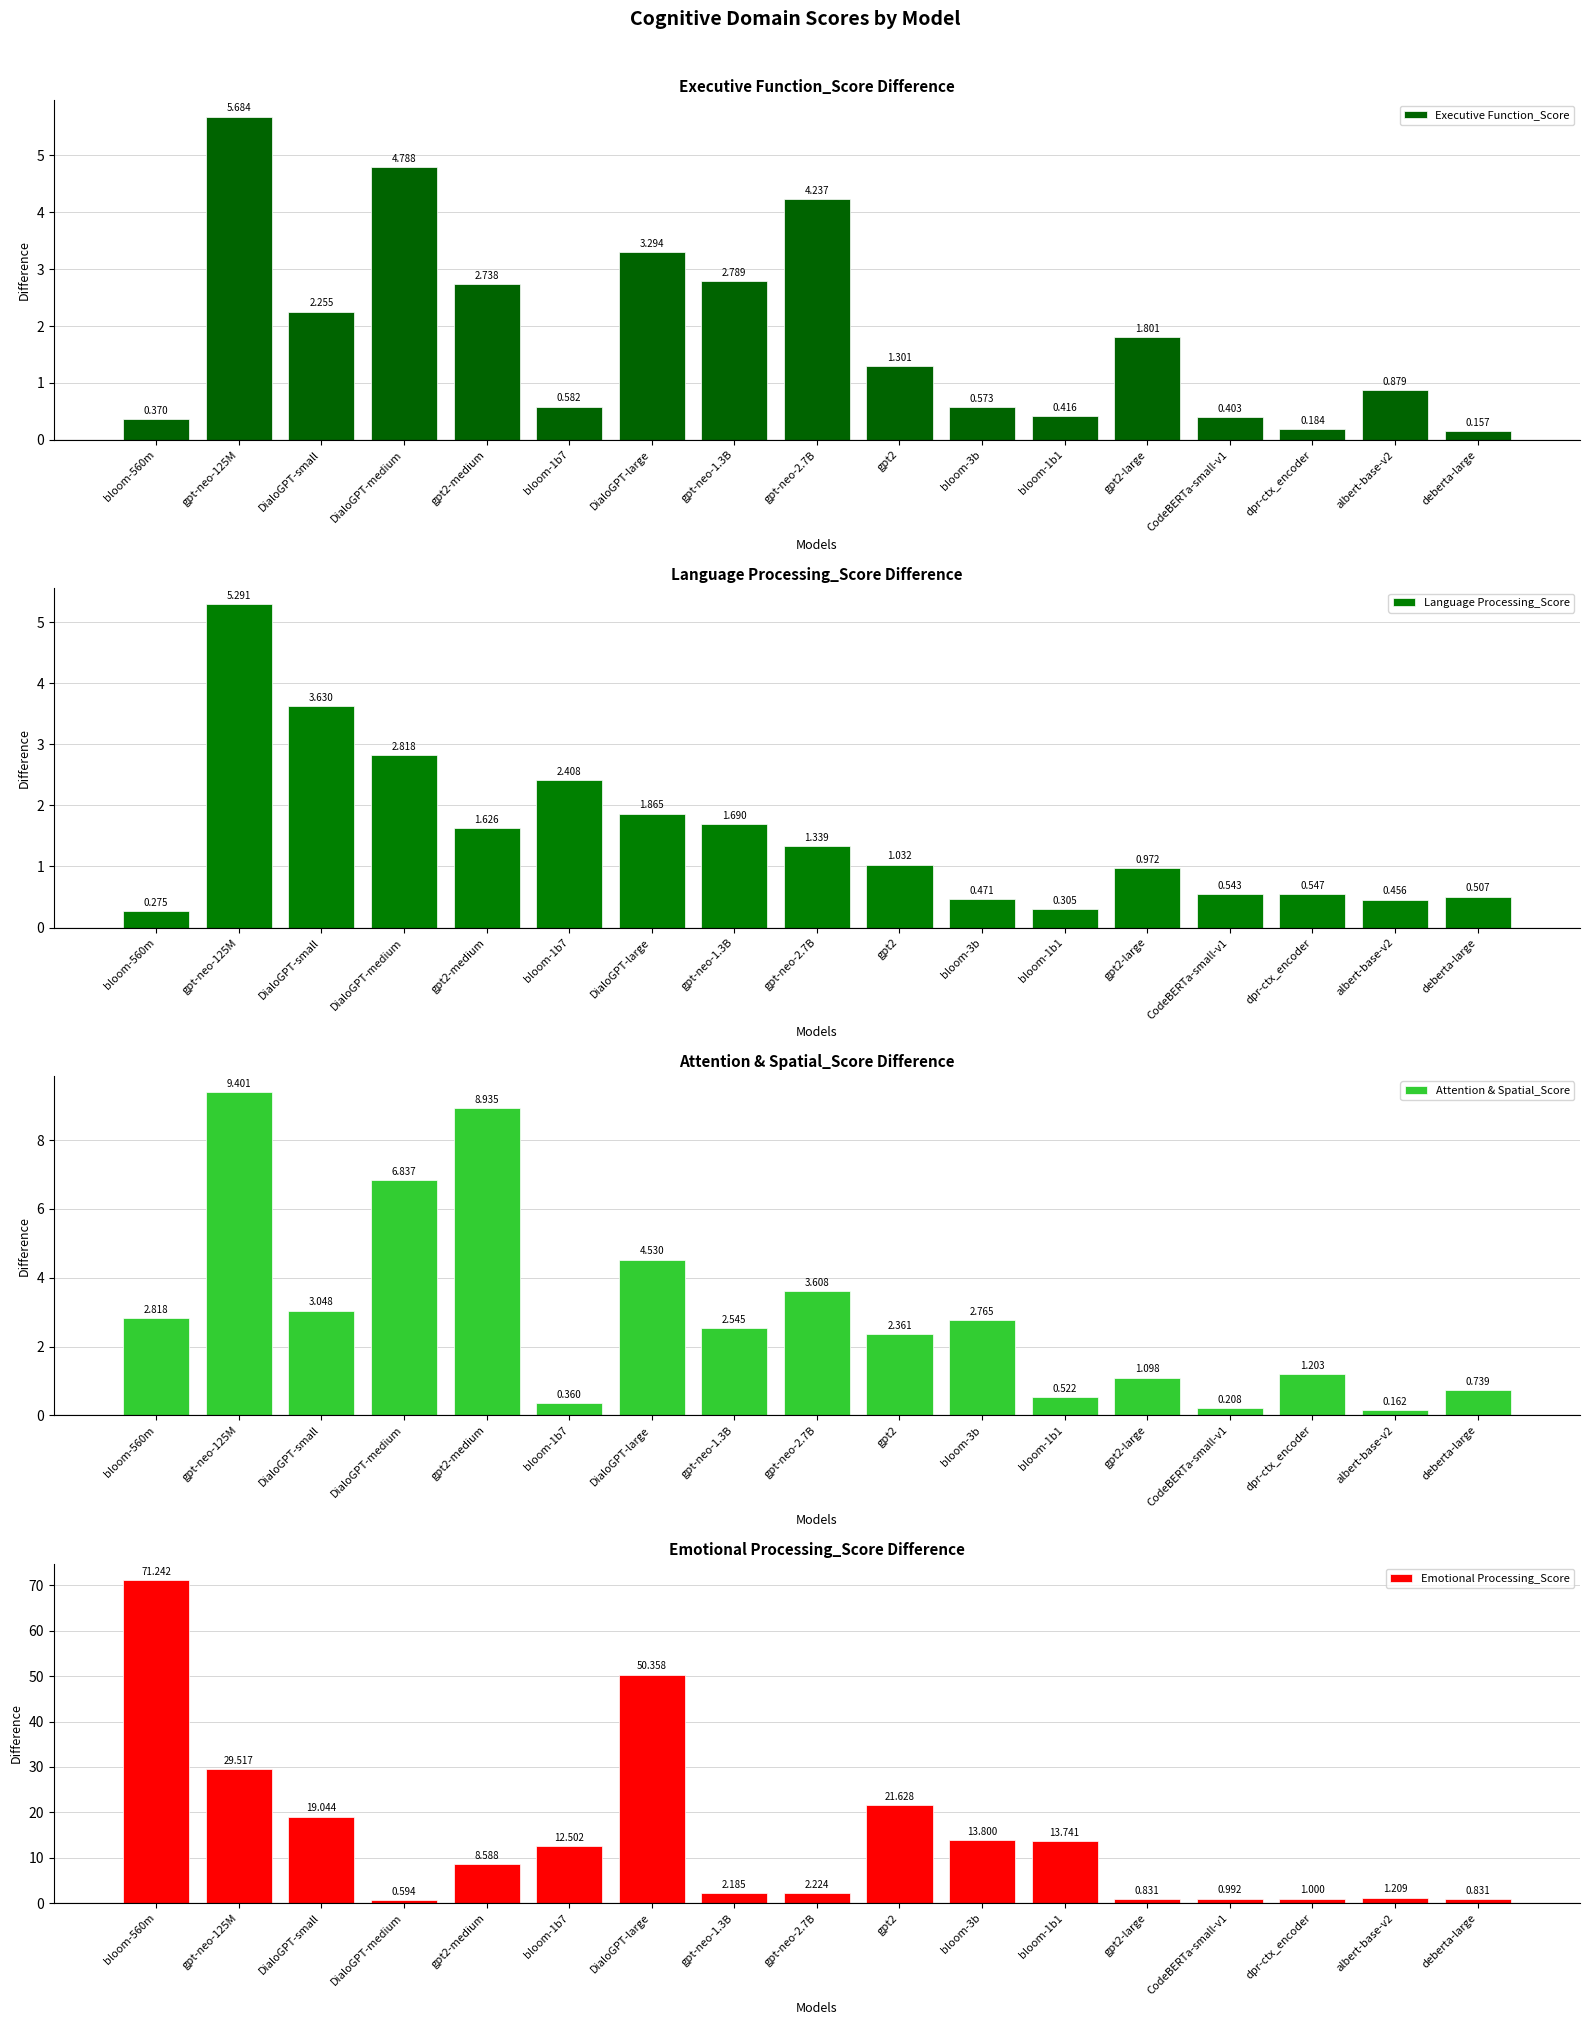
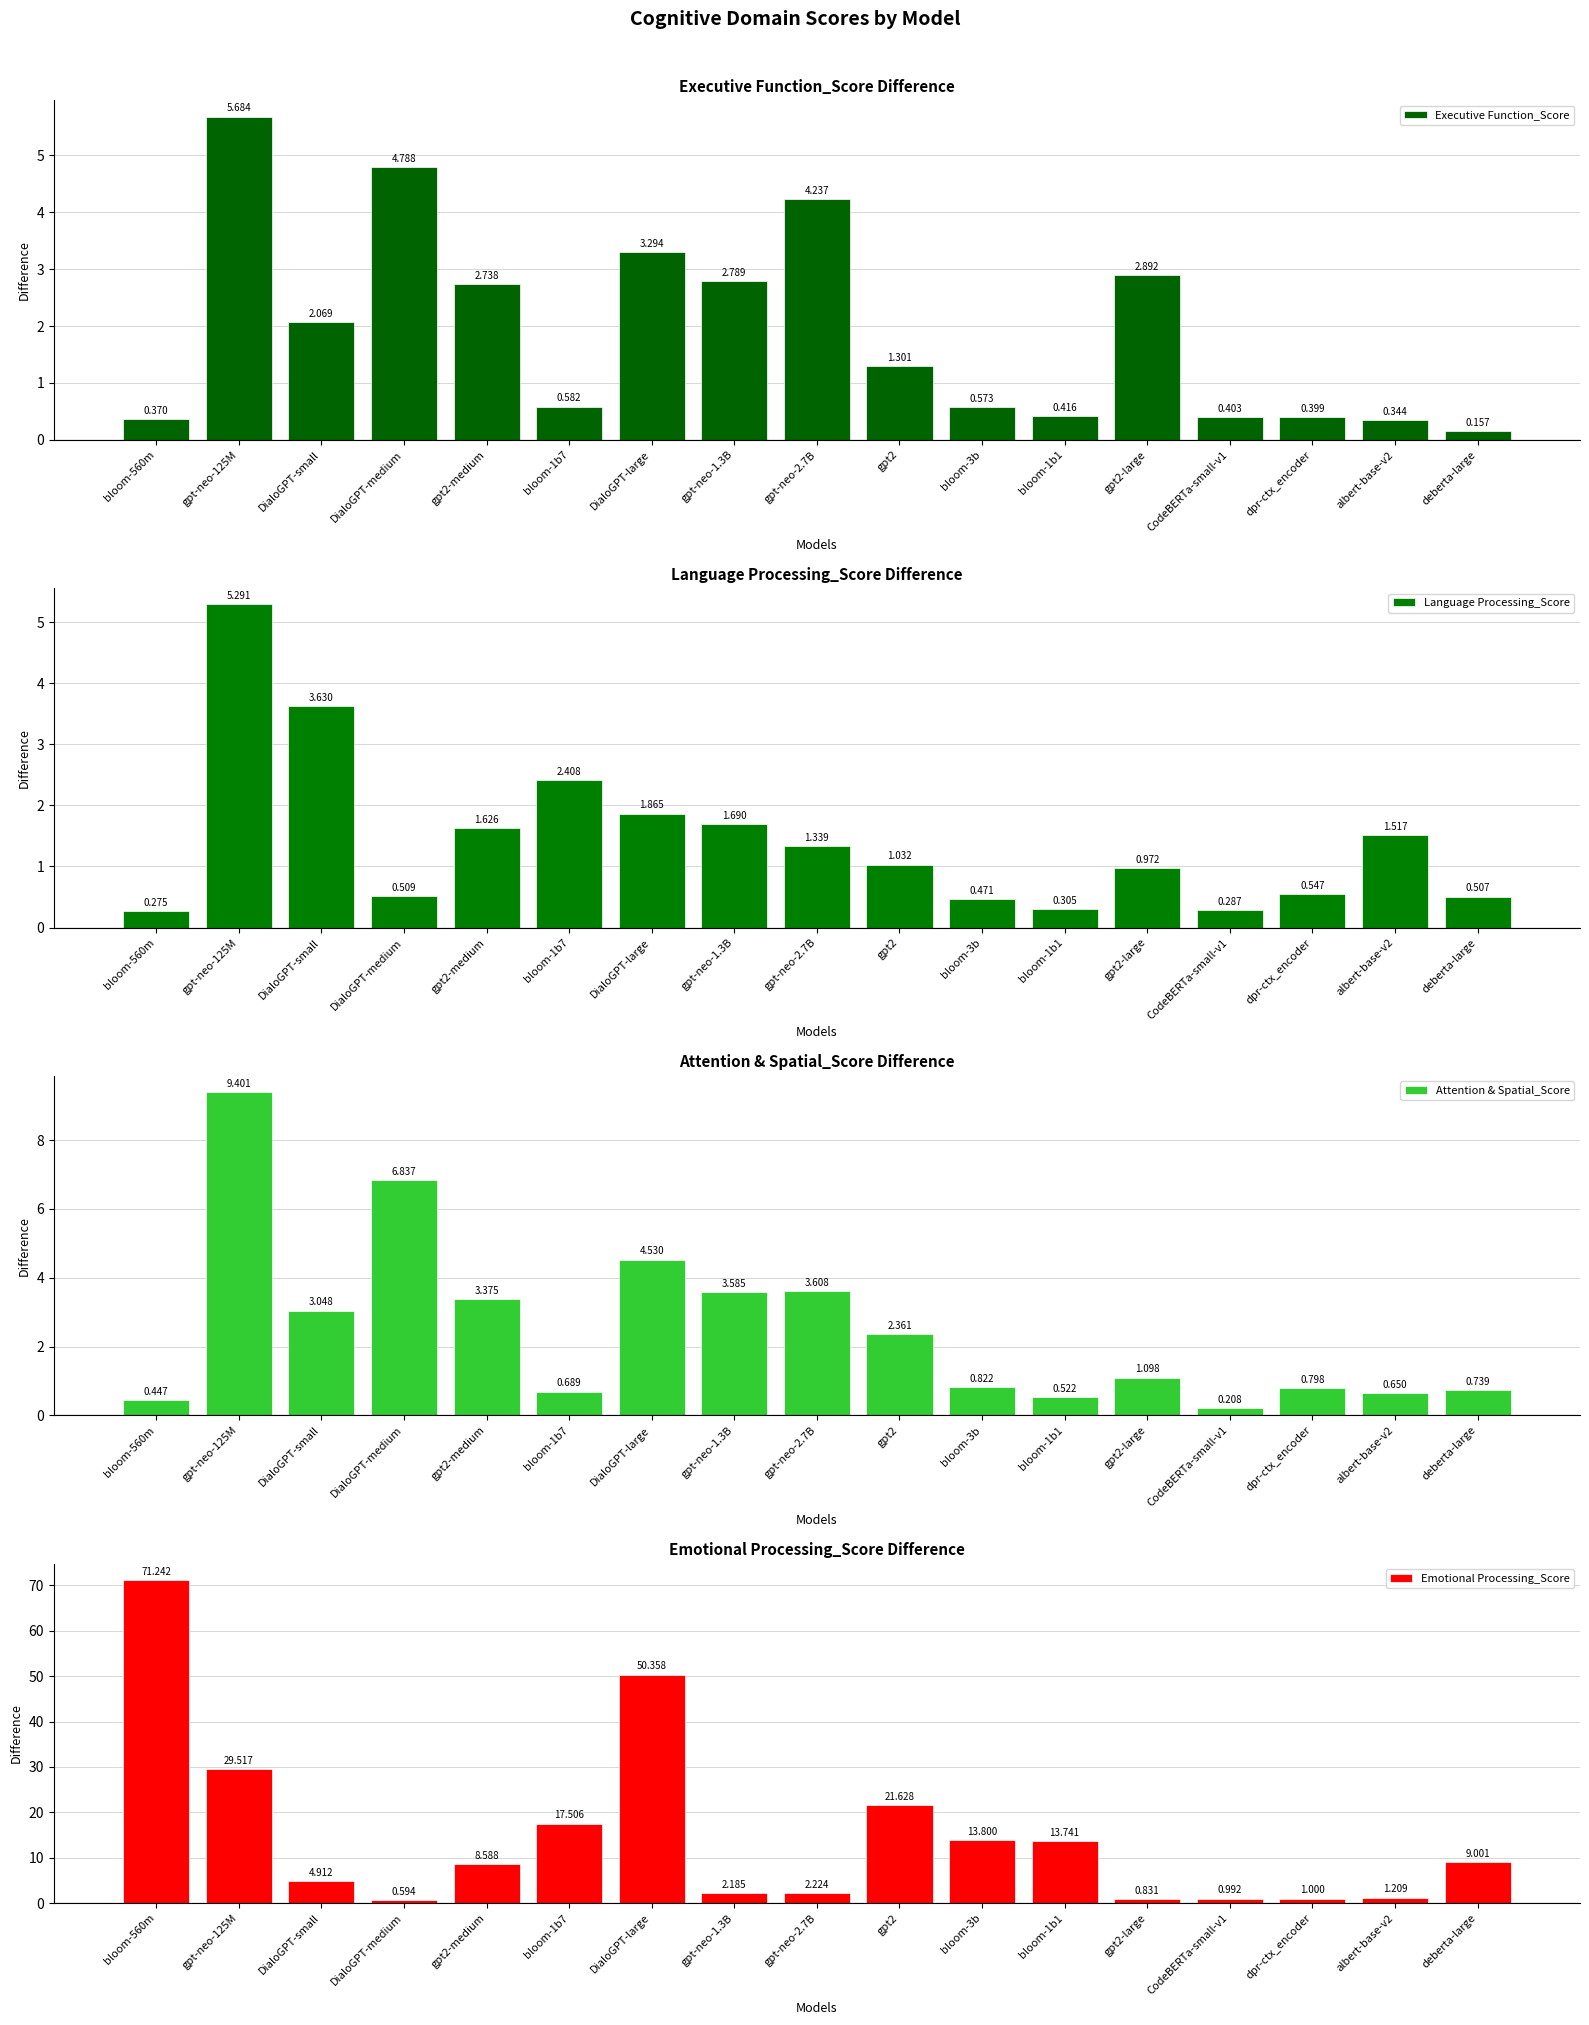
Executive Function_Score Difference, DialoGPT-small: 2.255 -> 2.069
Executive Function_Score Difference, gpt2-large: 1.801 -> 2.892
Executive Function_Score Difference, dpr-ctx_encoder: 0.184 -> 0.399
Executive Function_Score Difference, albert-base-v2: 0.879 -> 0.344
Language Processing_Score Difference, DialoGPT-medium: 2.818 -> 0.509
Language Processing_Score Difference, CodeBERTa-small-v1: 0.543 -> 0.287
Language Processing_Score Difference, albert-base-v2: 0.456 -> 1.517
Attention & Spatial_Score Difference, bloom-560m: 2.818 -> 0.447
Attention & Spatial_Score Difference, gpt2-medium: 8.935 -> 3.375
Attention & Spatial_Score Difference, bloom-1b7: 0.360 -> 0.689
Attention & Spatial_Score Difference, gpt-neo-1.3B: 2.545 -> 3.585
Attention & Spatial_Score Difference, bloom-3b: 2.765 -> 0.822
Attention & Spatial_Score Difference, dpr-ctx_encoder: 1.203 -> 0.798
Attention & Spatial_Score Difference, albert-base-v2: 0.162 -> 0.650
Emotional Processing_Score Difference, DialoGPT-small: 19.044 -> 4.912
Emotional Processing_Score Difference, bloom-1b7: 12.502 -> 17.506
Emotional Processing_Score Difference, deberta-large: 0.831 -> 9.001
